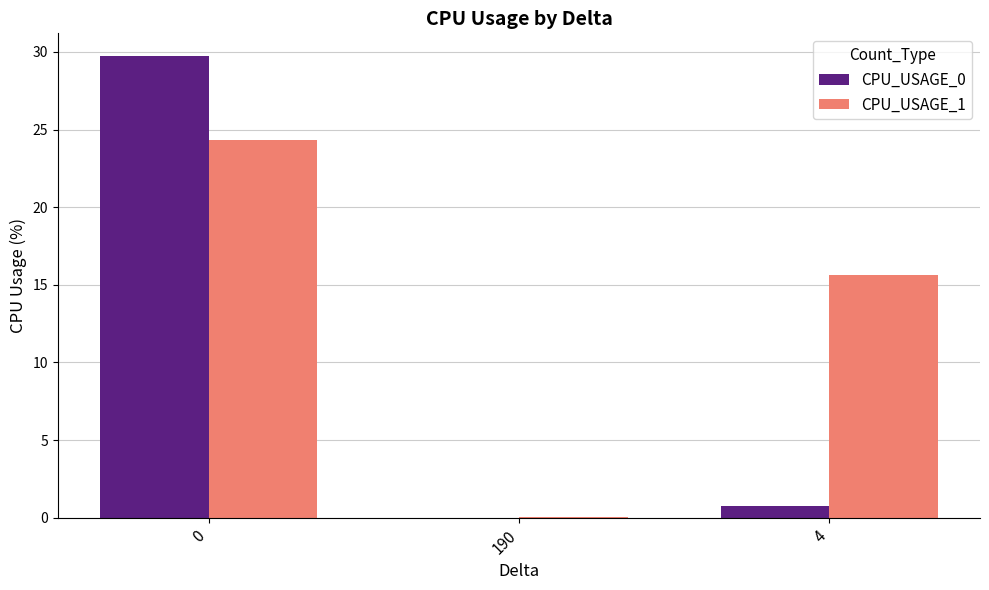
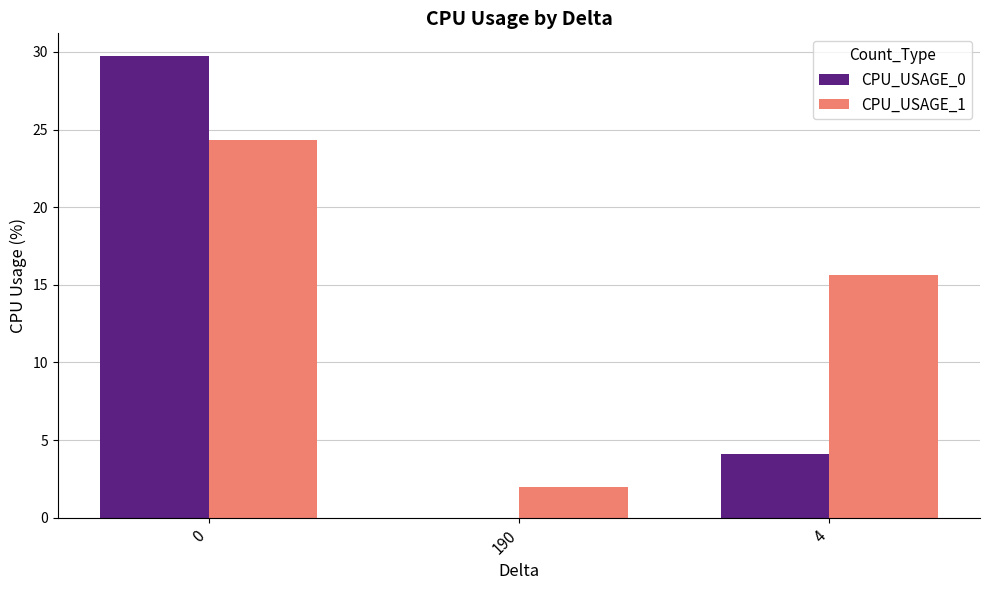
CPU_USAGE_1, 190: 0.0 -> 2.0
CPU_USAGE_0, 4: 0.7 -> 4.1
